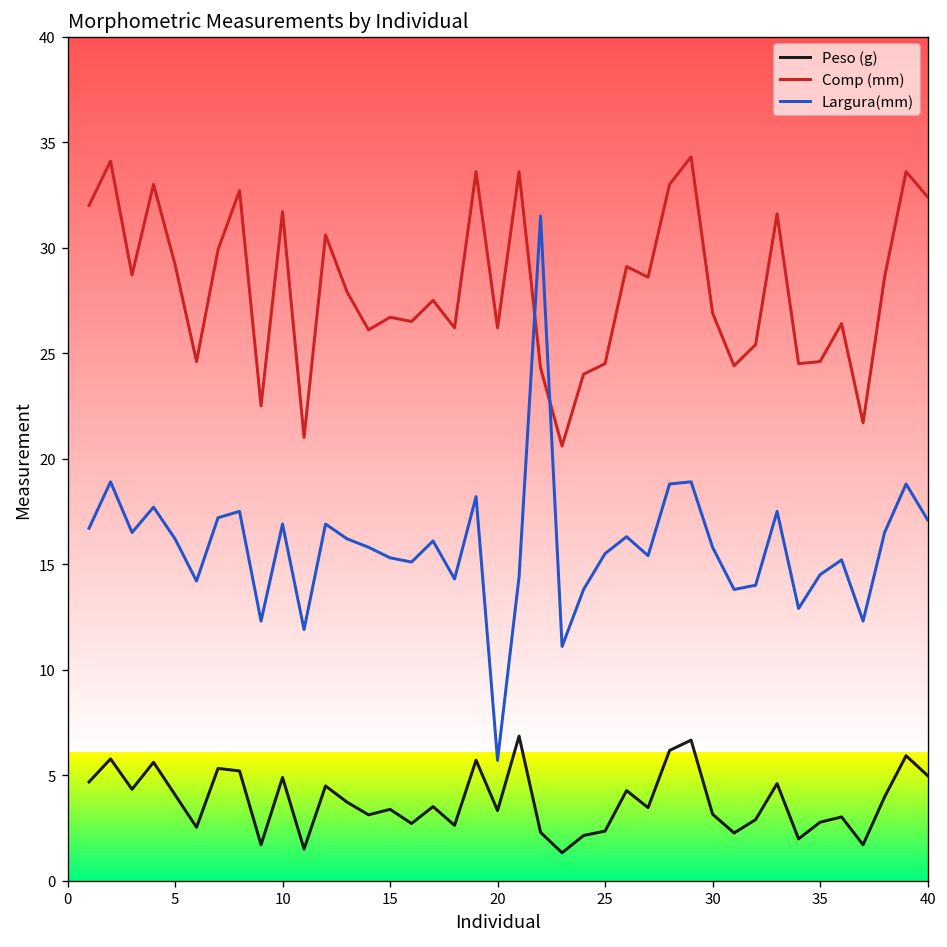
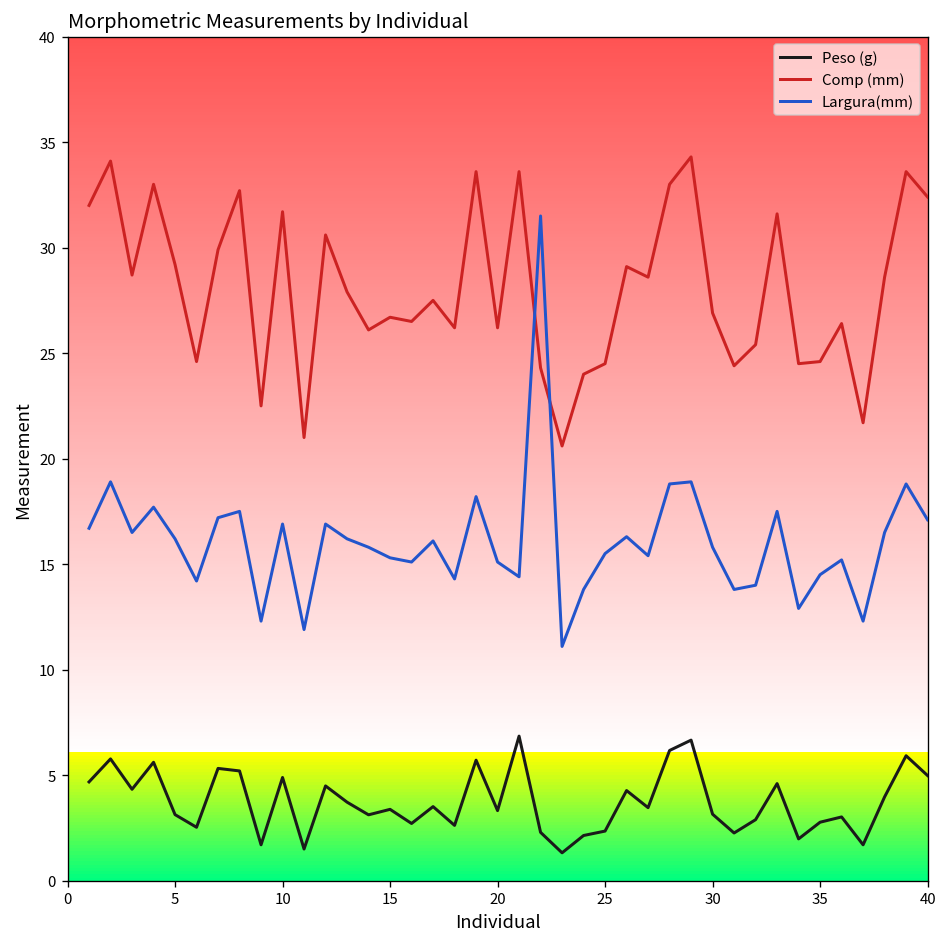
Peso (g), 5: 4.1 -> 3.1
Largura(mm), 20: 5.7 -> 15.1
